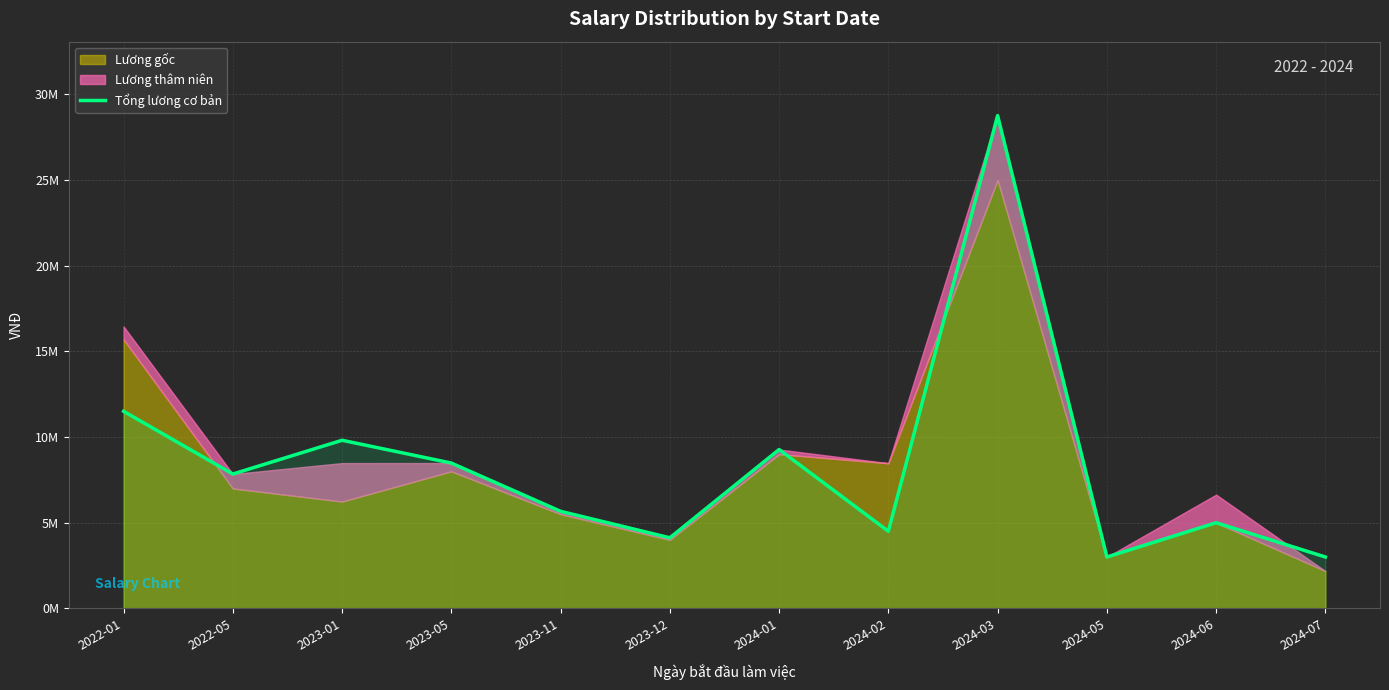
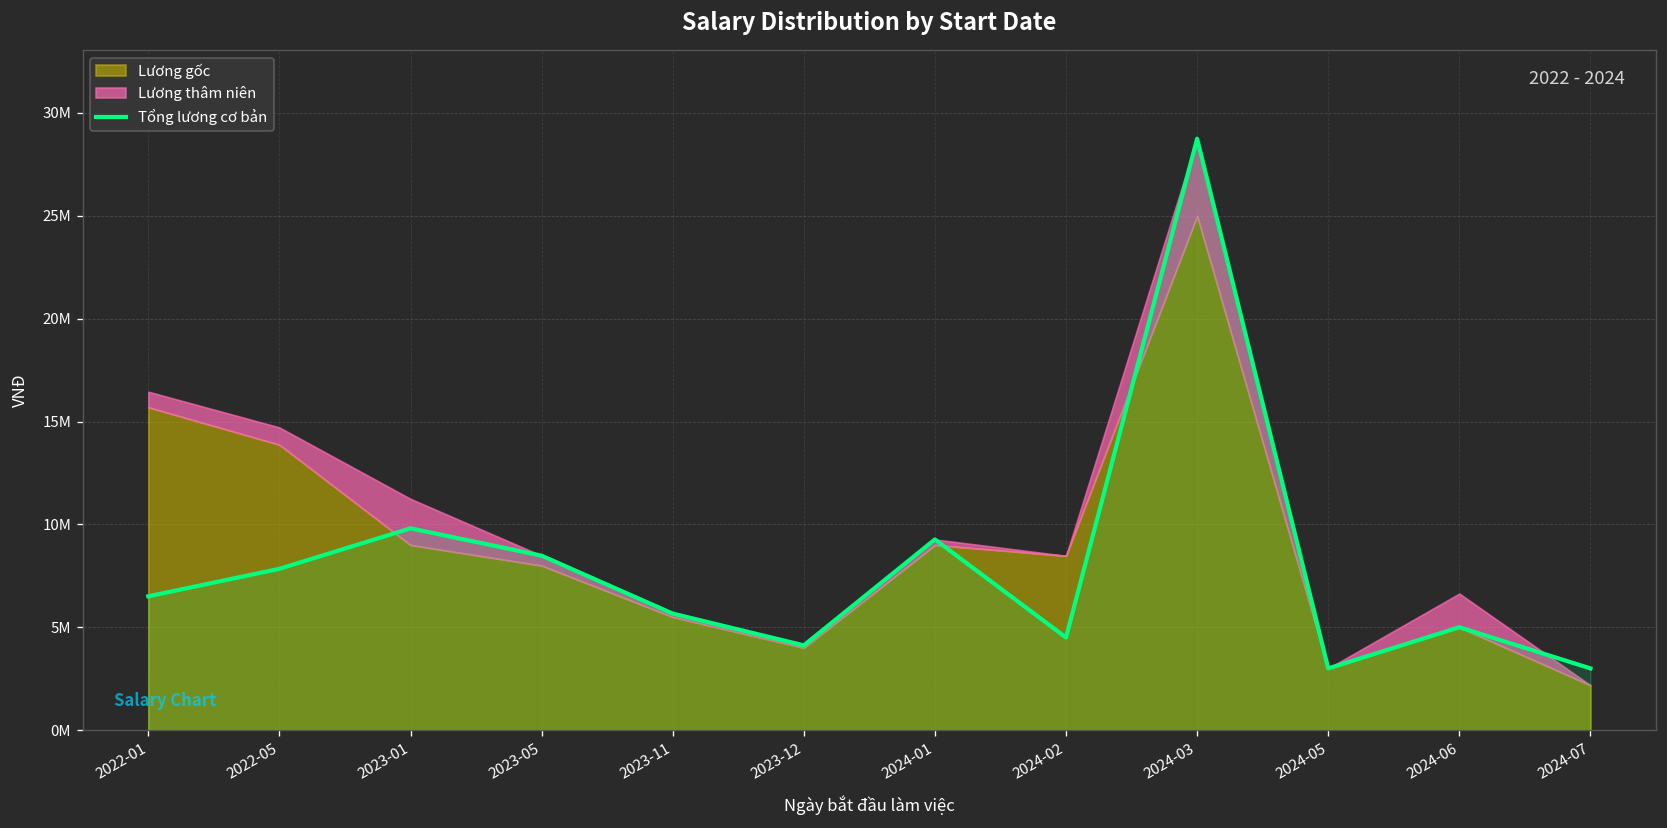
Tổng lương cơ bản, 2022-01: 11500000 -> 6500000
Lương gốc, 2022-05: 7000000 -> 13900000
Lương gốc, 2023-01: 6200000 -> 9000000
